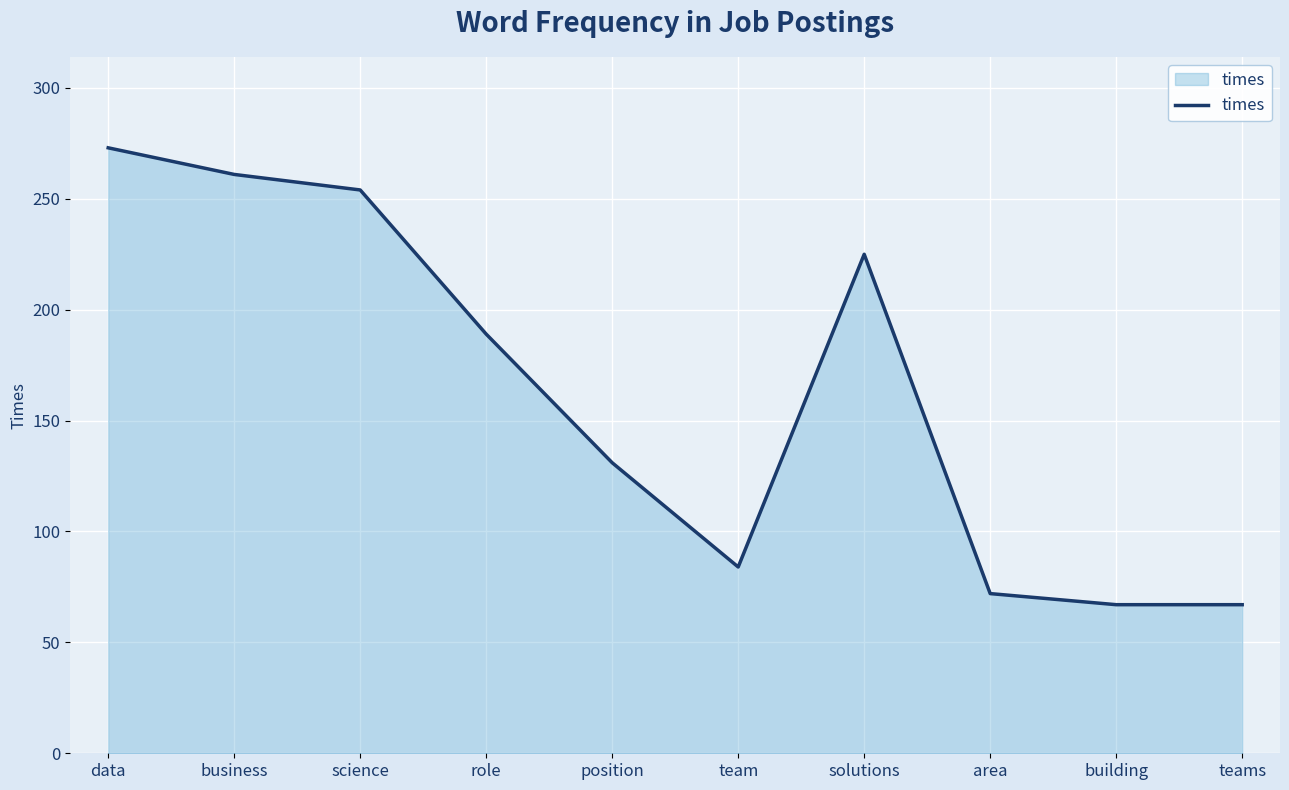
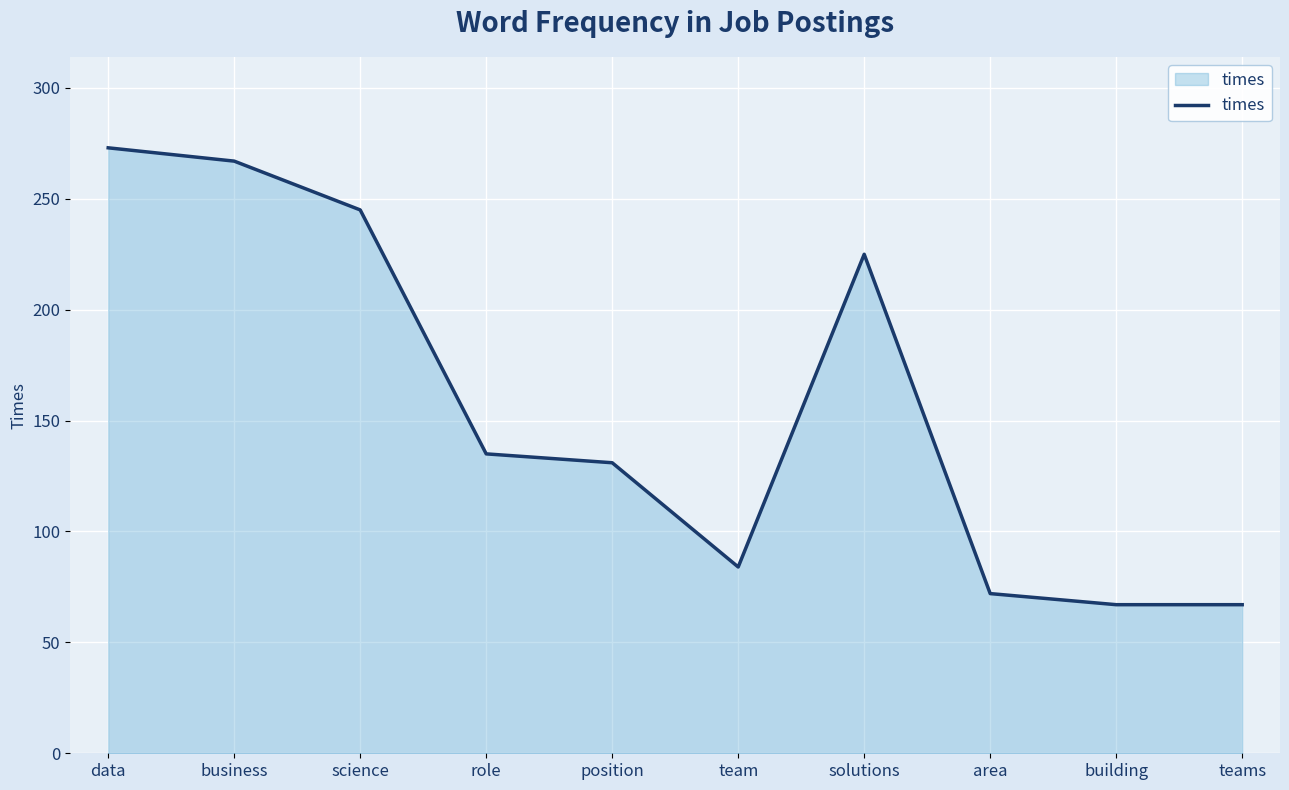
business: 261 -> 267
science: 254 -> 245
role: 189 -> 135
